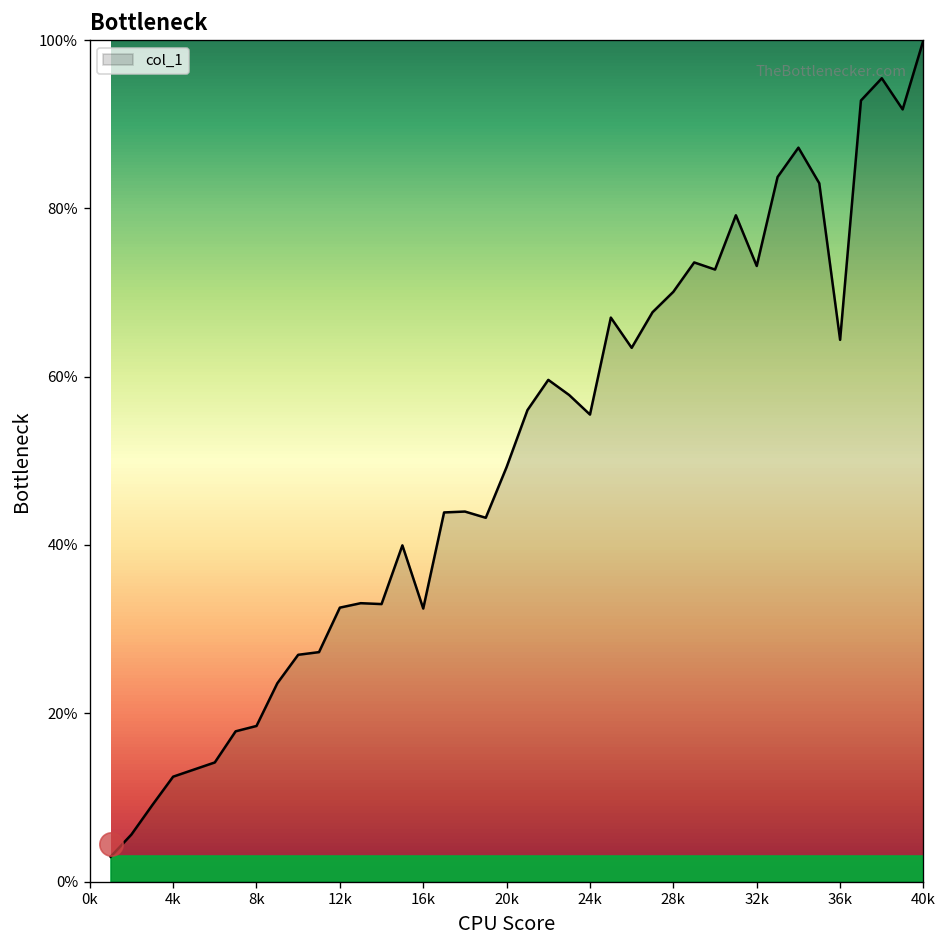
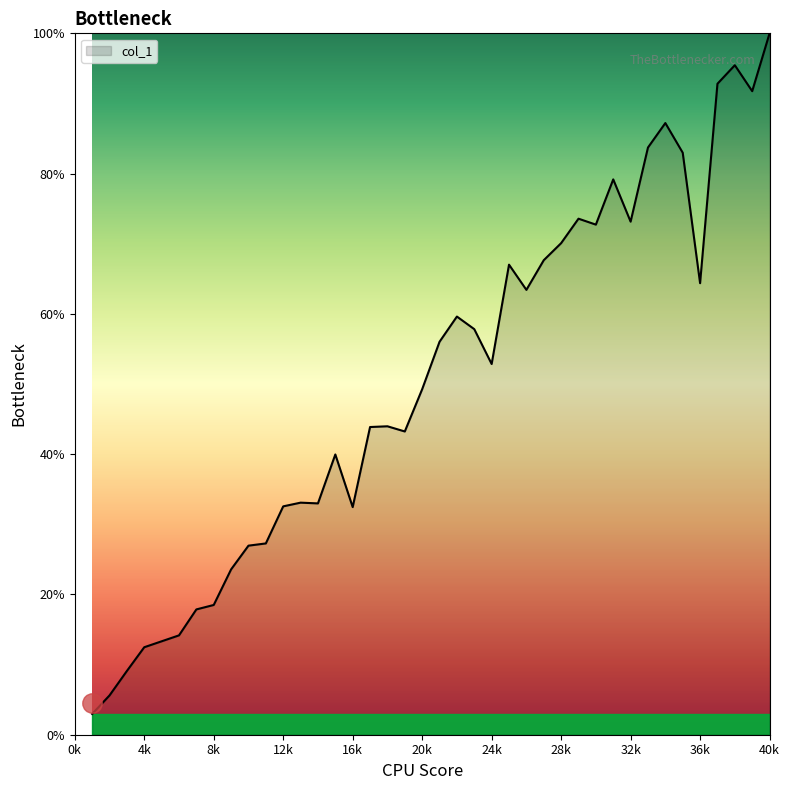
col_1, 24k: 55% -> 53%
